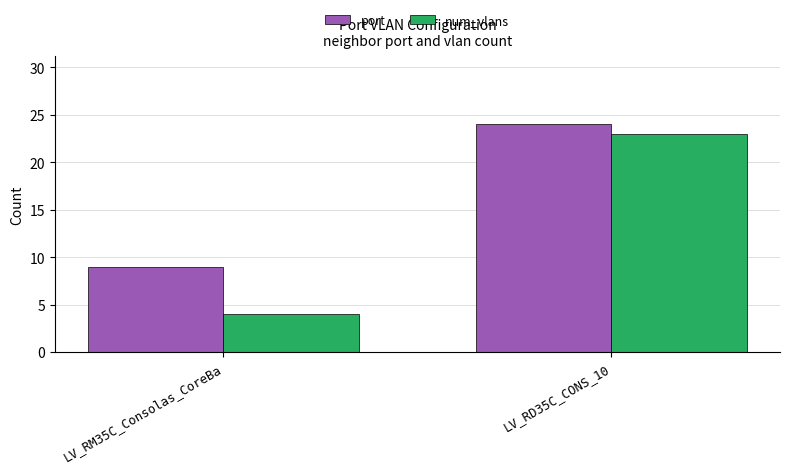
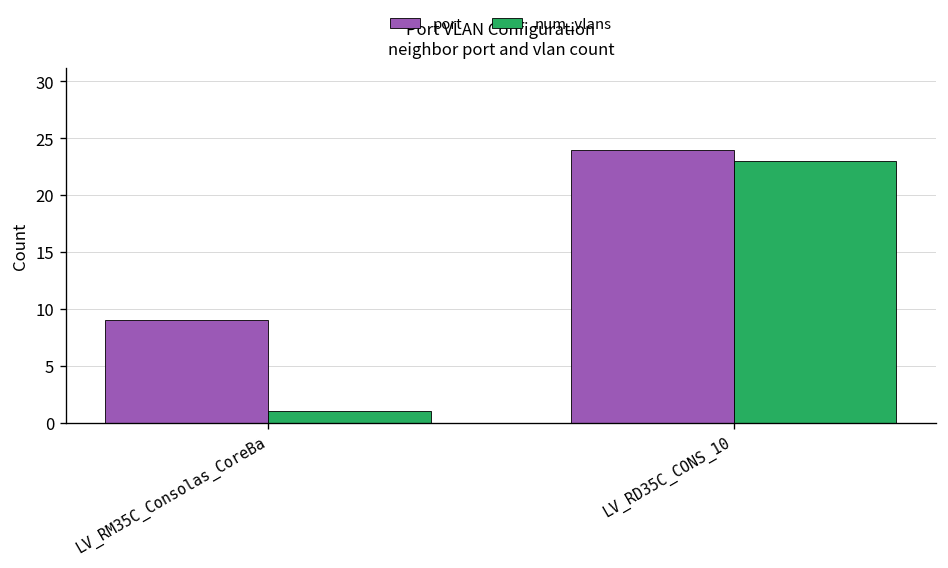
num_vlans, LV_RM35C_Consolas_CoreBa: 4 -> 1
